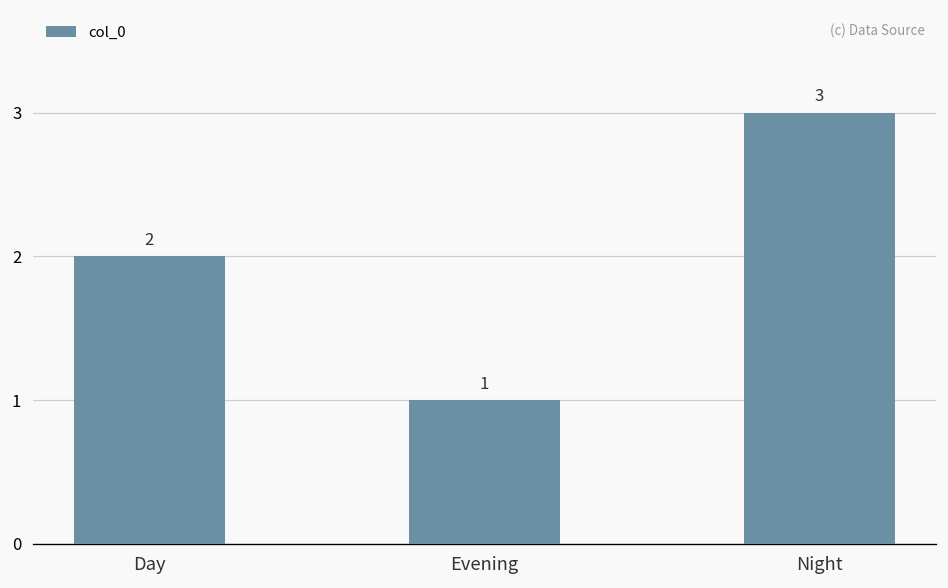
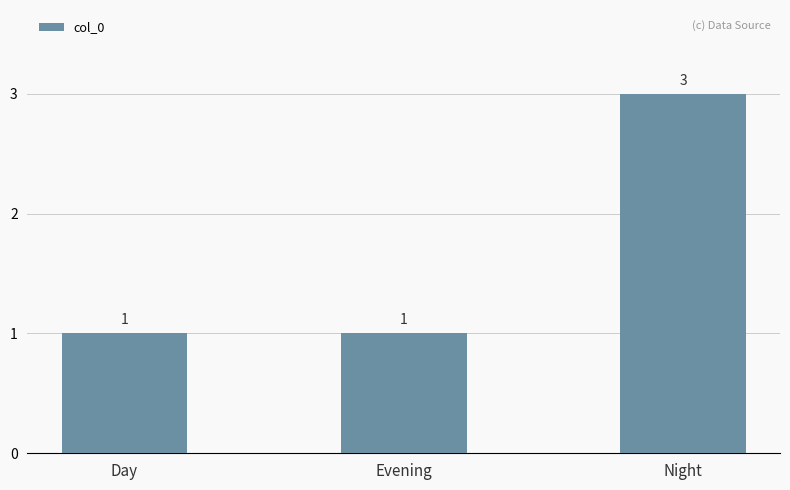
Day: 2 -> 1
